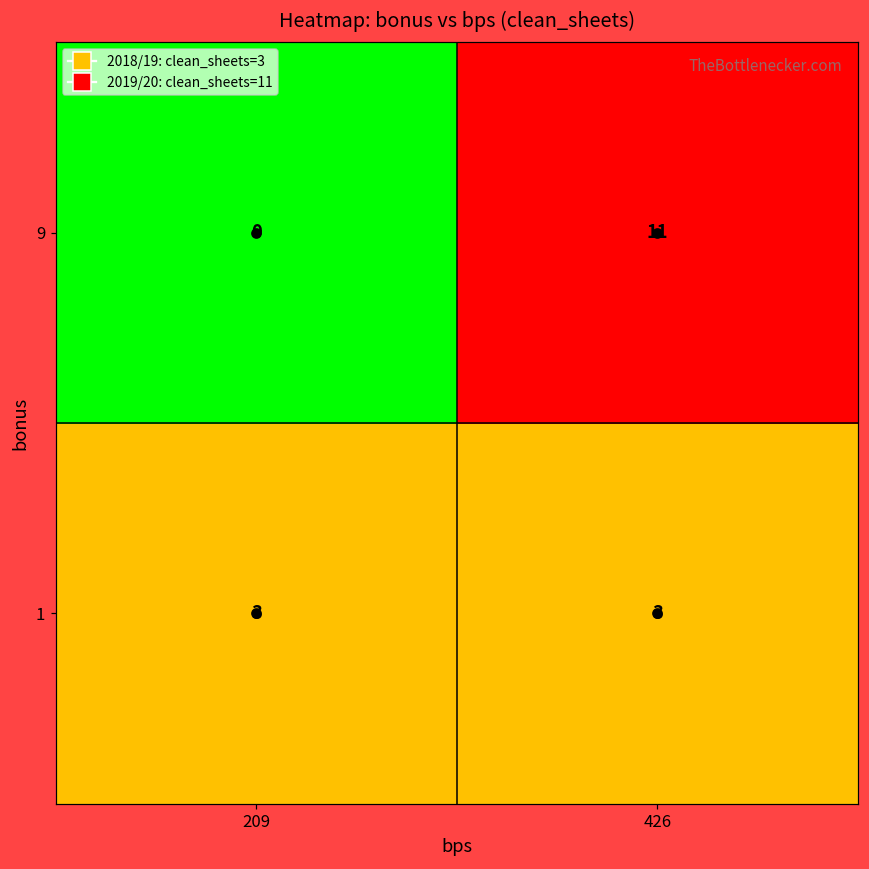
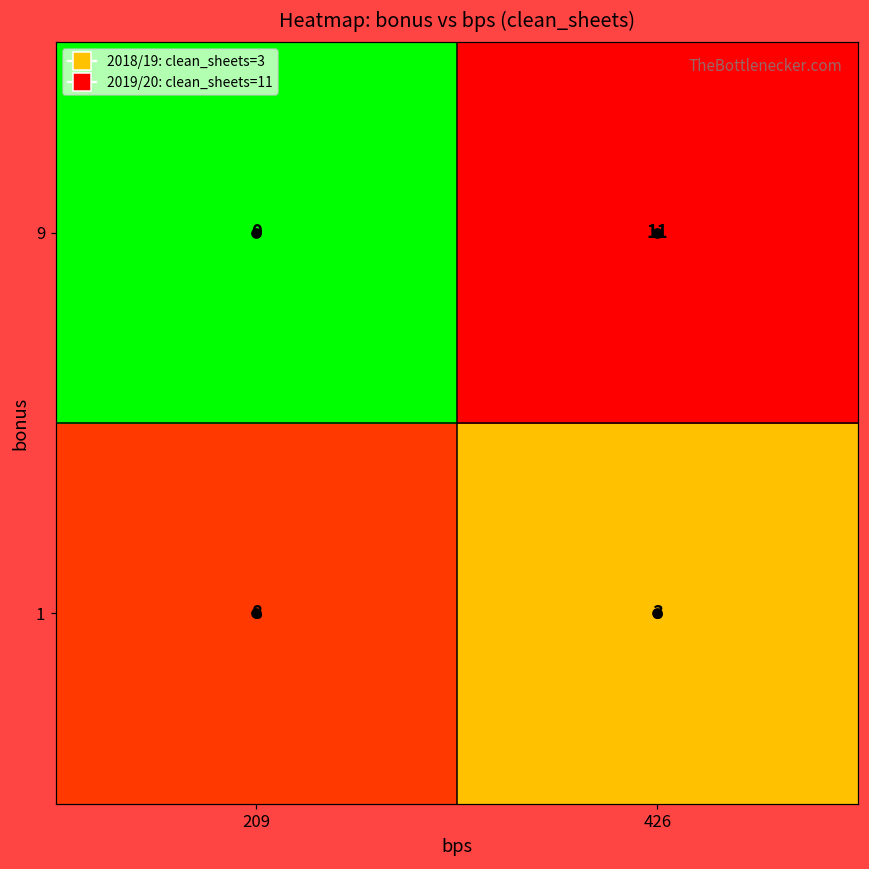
1, 209: 3 -> 8
